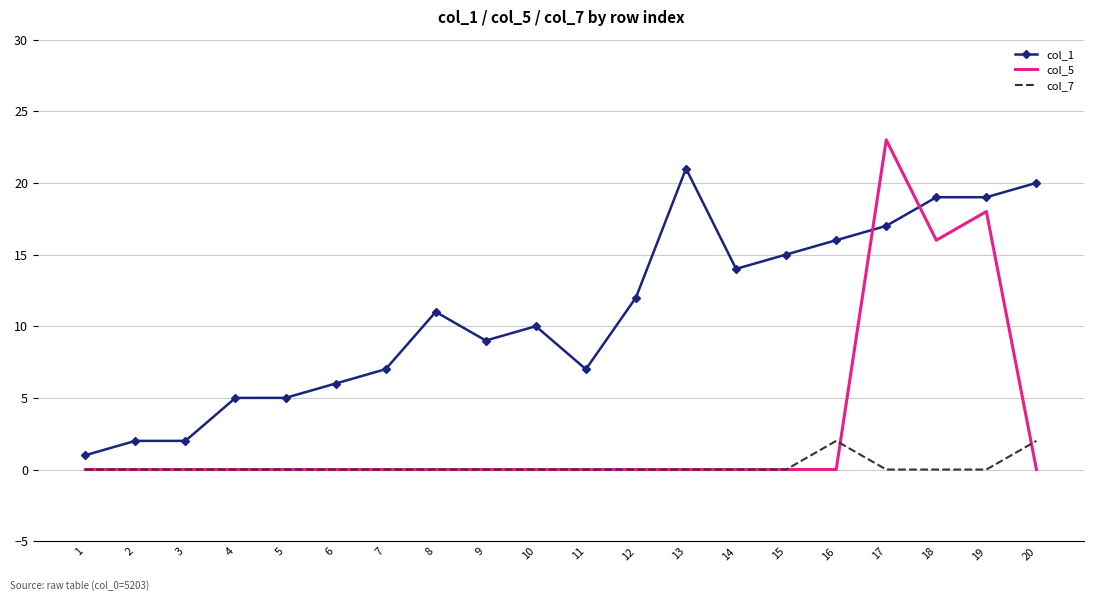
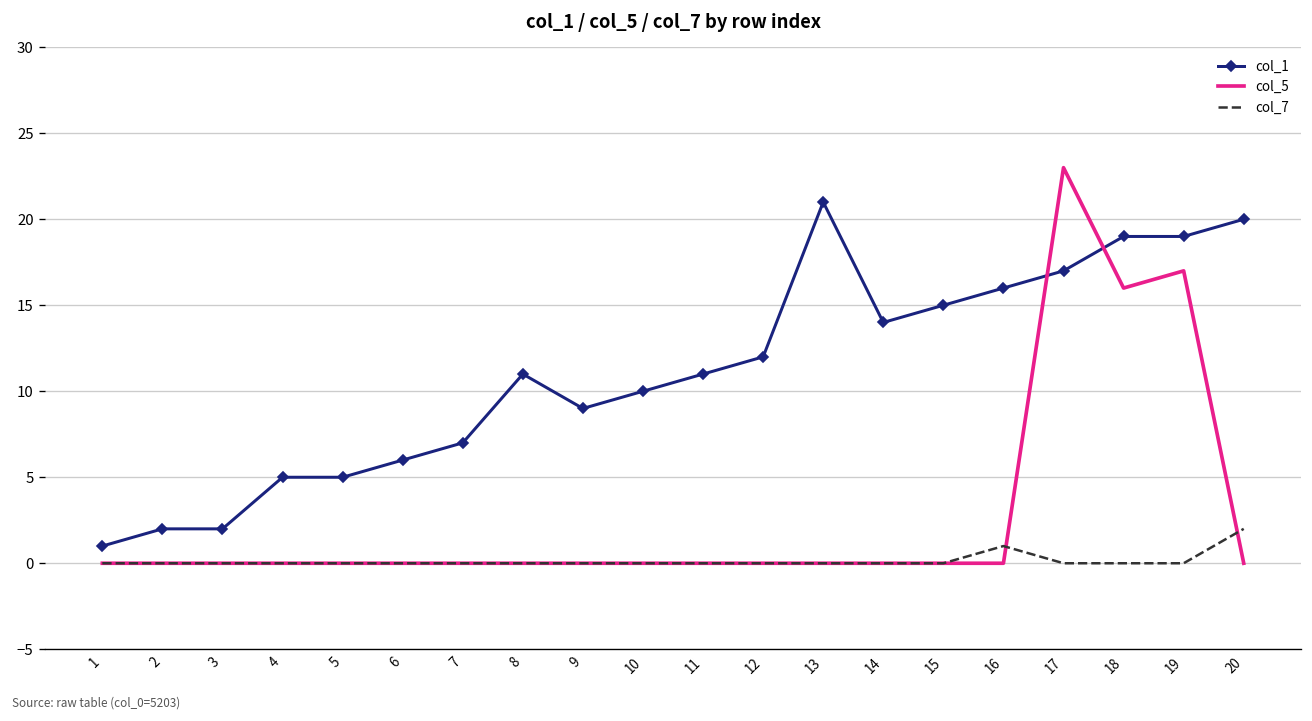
col_1, 11: 7 -> 11
col_7, 16: 2 -> 1
col_5, 19: 18 -> 17
